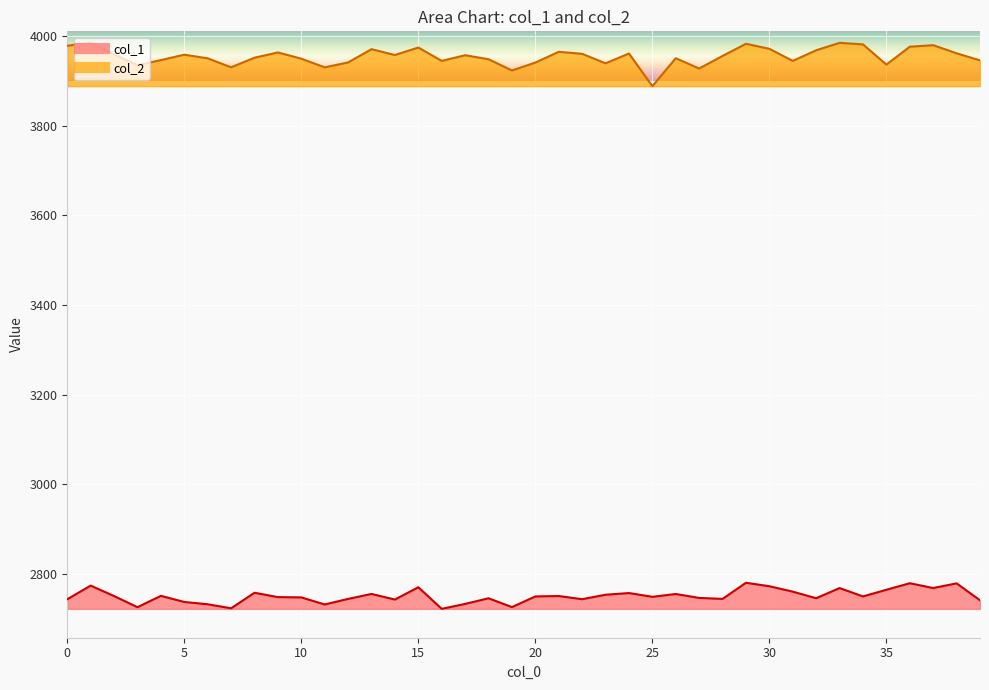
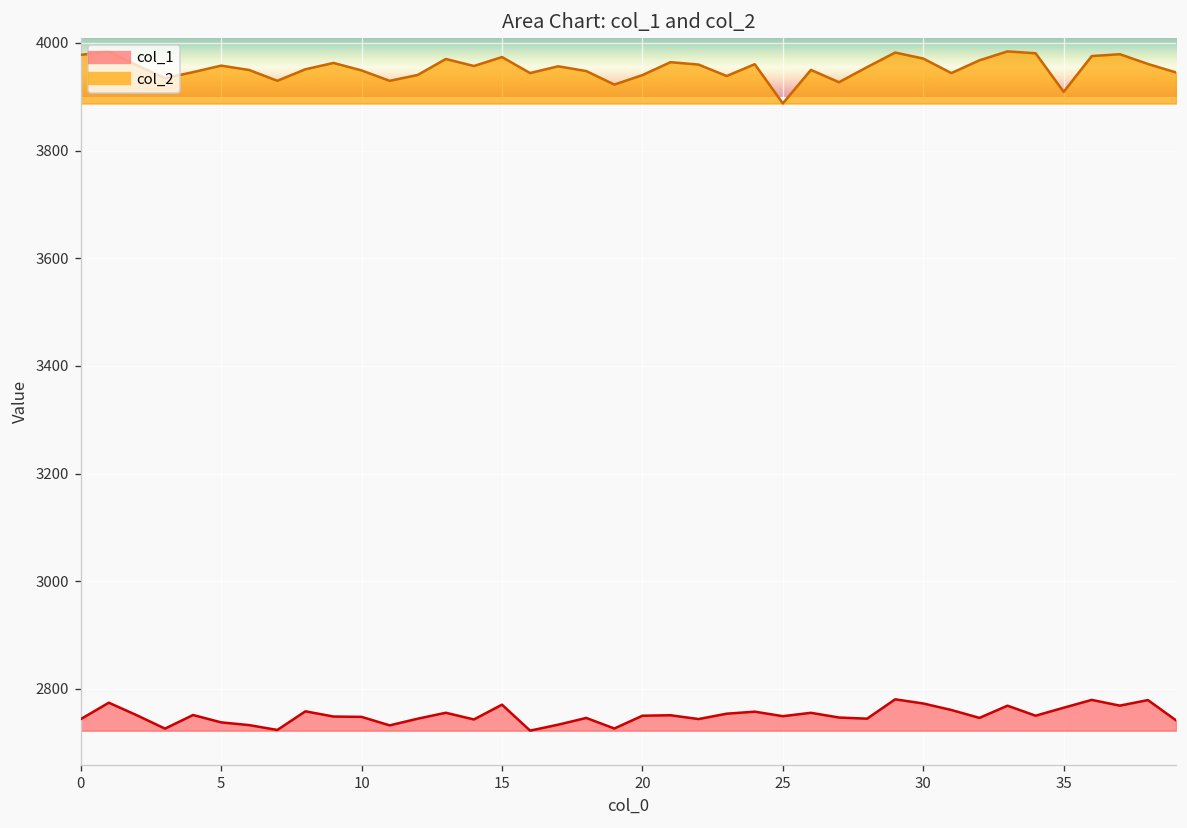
col_2, 35: 3940 -> 3910
